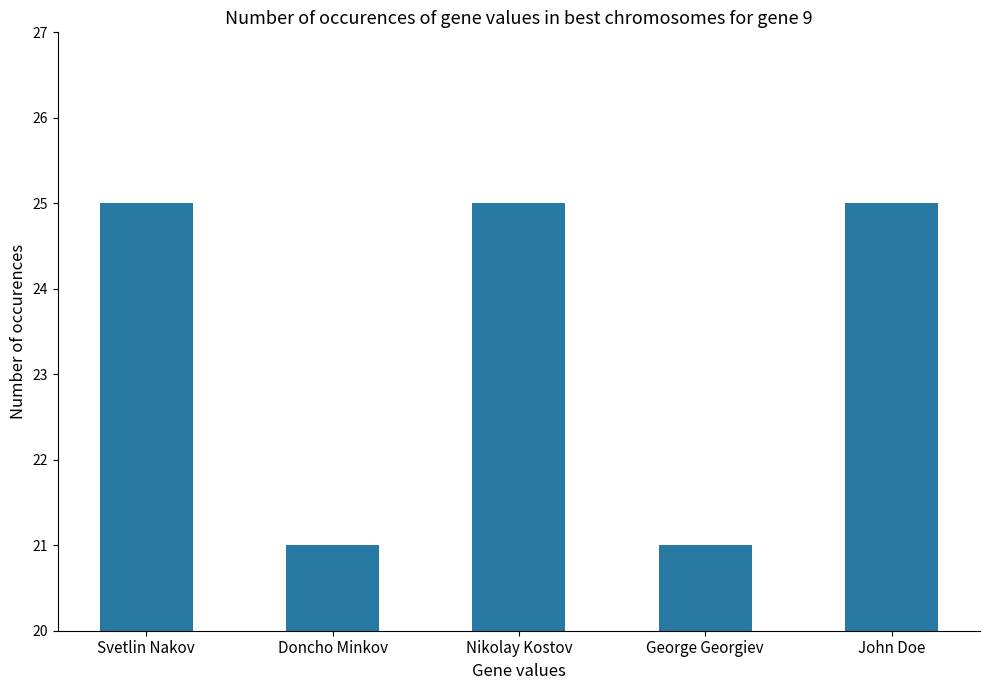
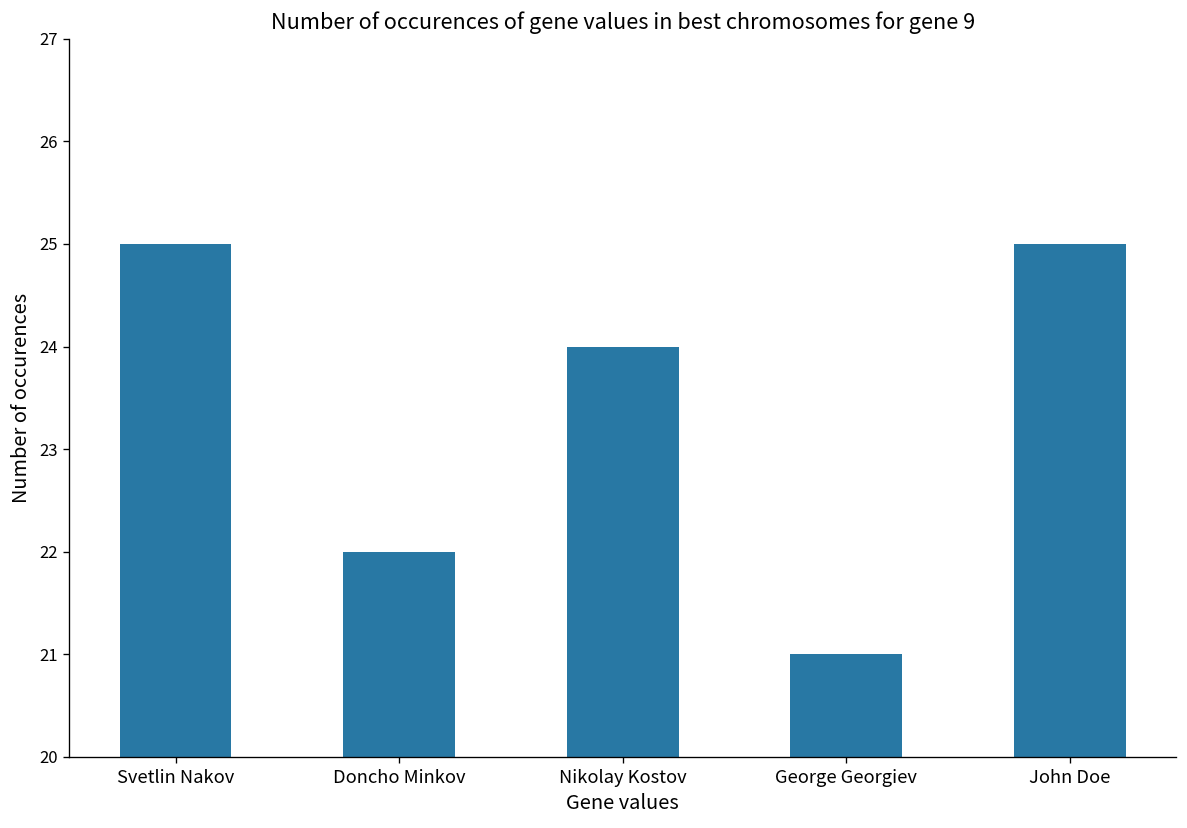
Doncho Minkov: 21 -> 22
Nikolay Kostov: 25 -> 24
